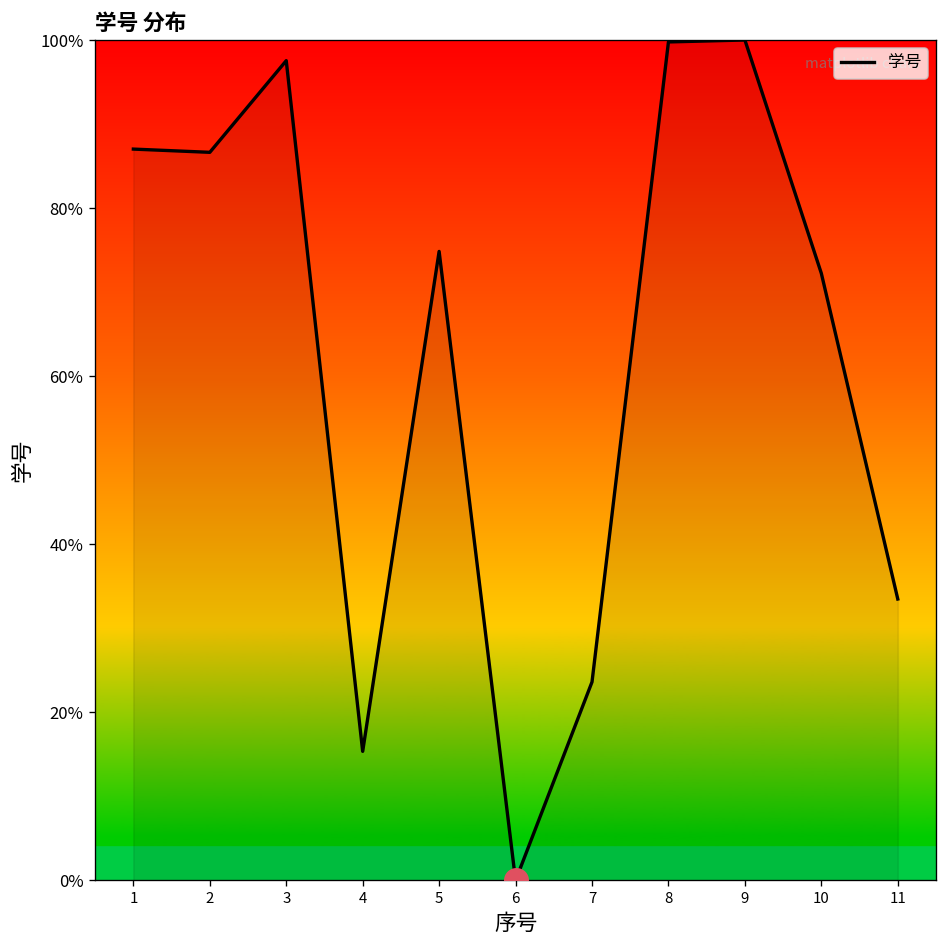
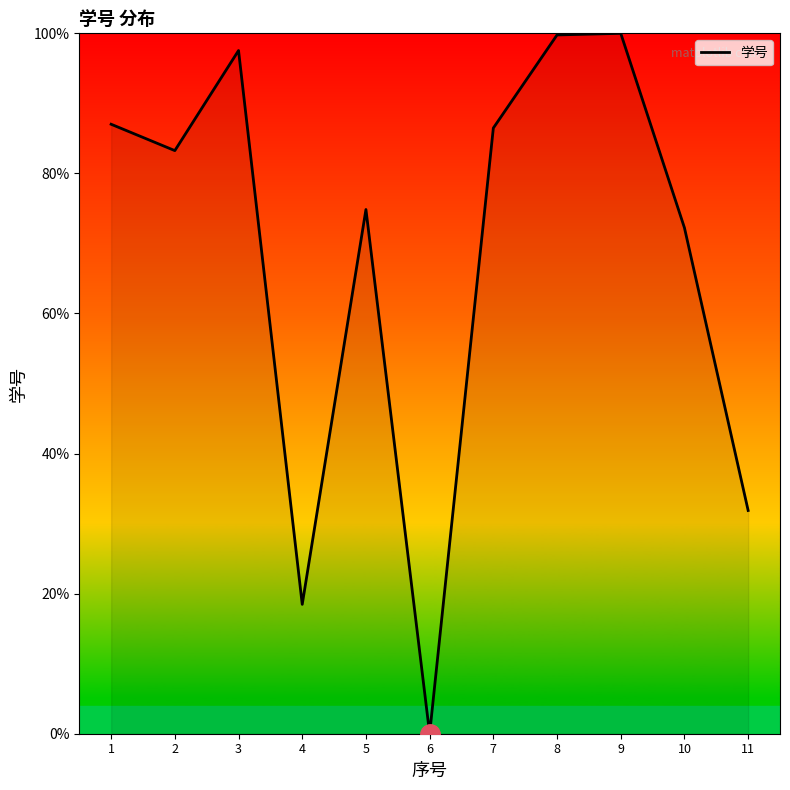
学号, 2: 87% -> 83%
学号, 4: 15% -> 18%
学号, 7: 24% -> 86%
学号, 11: 33% -> 32%
